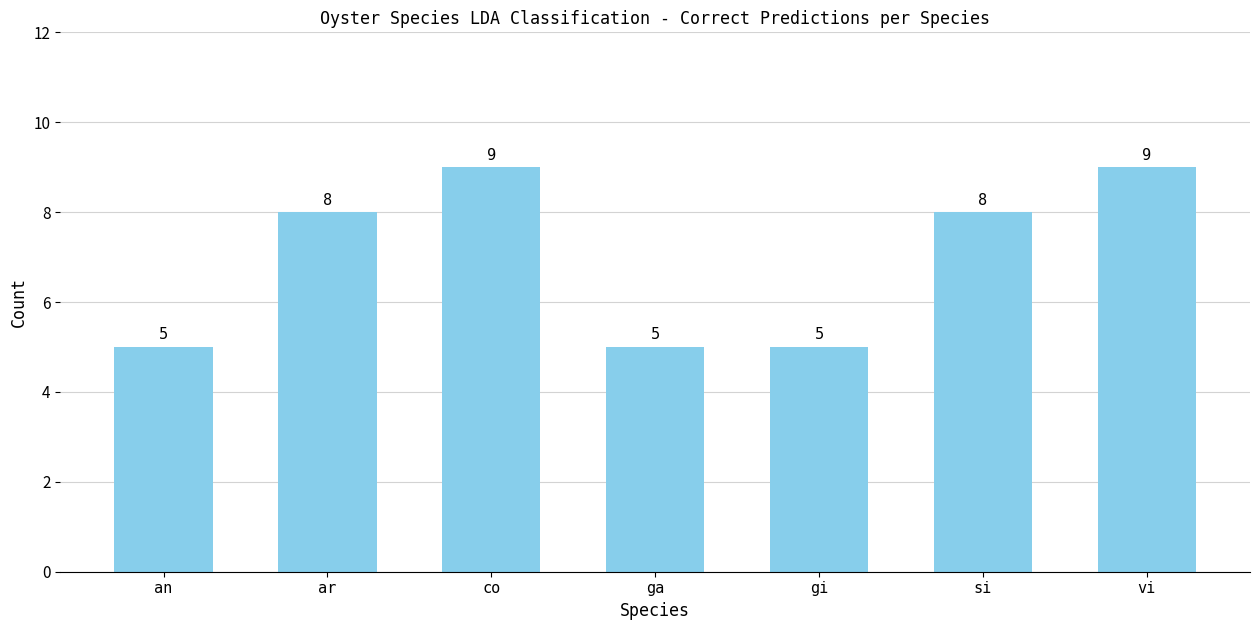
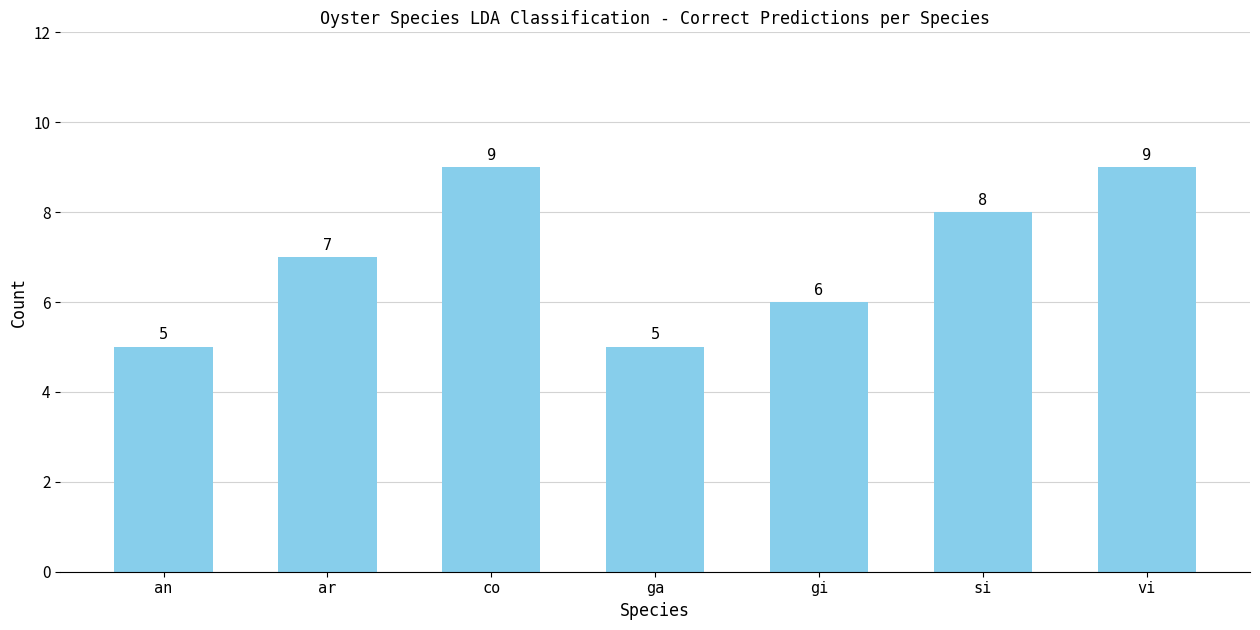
ar: 8 -> 7
gi: 5 -> 6
